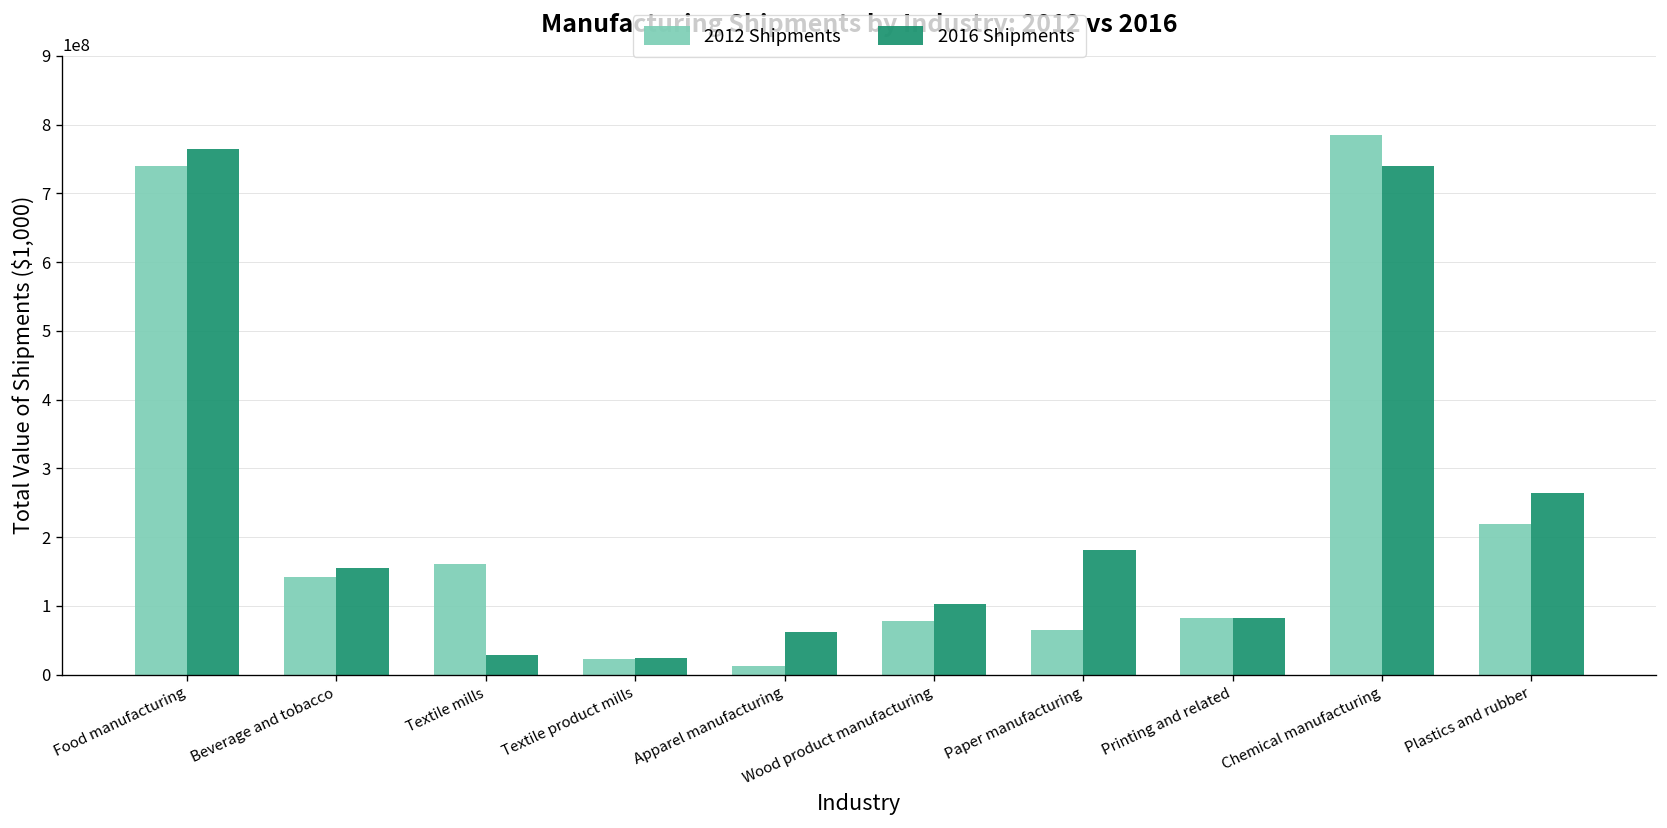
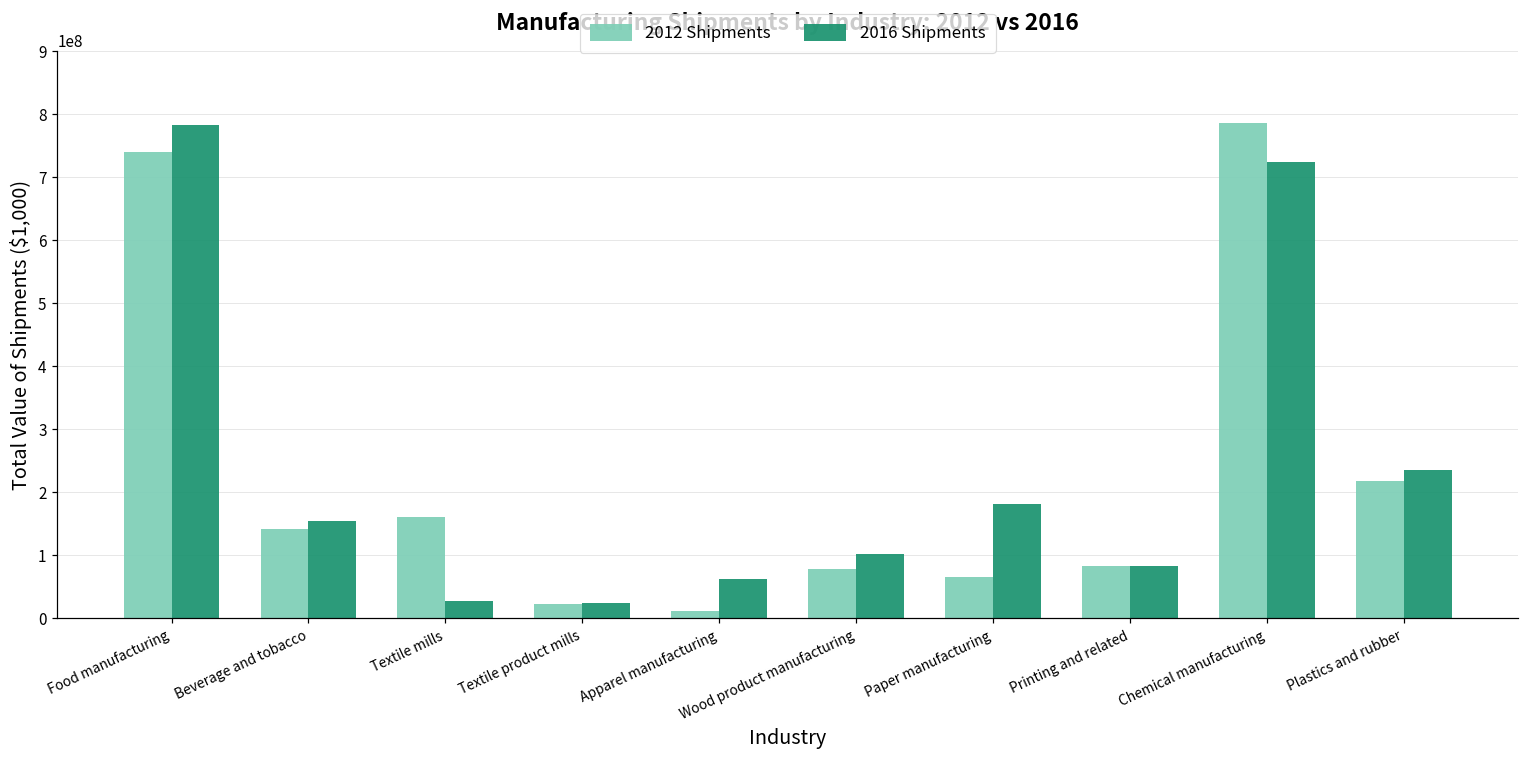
2016 Shipments, Food manufacturing: 760000000 -> 780000000
2016 Shipments, Chemical manufacturing: 740000000 -> 720000000
2016 Shipments, Plastics and rubber: 260000000 -> 240000000
